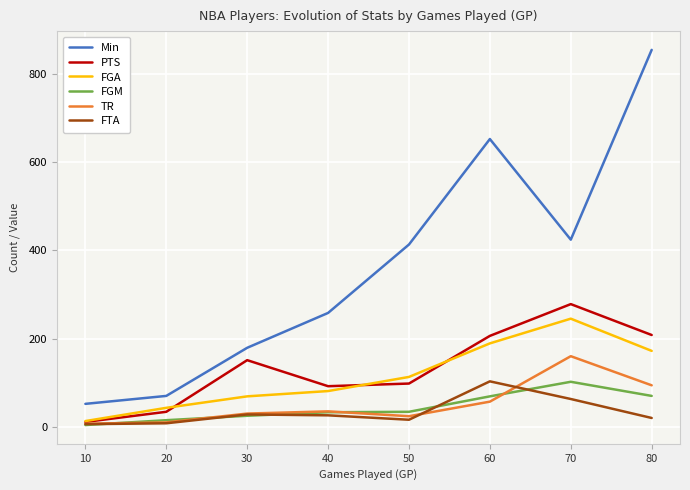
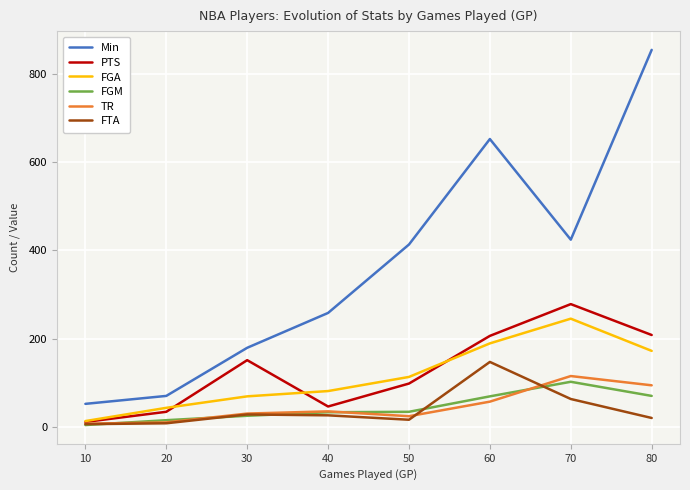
PTS, 40: 90 -> 50
FTA, 60: 100 -> 150
TR, 70: 160 -> 120
